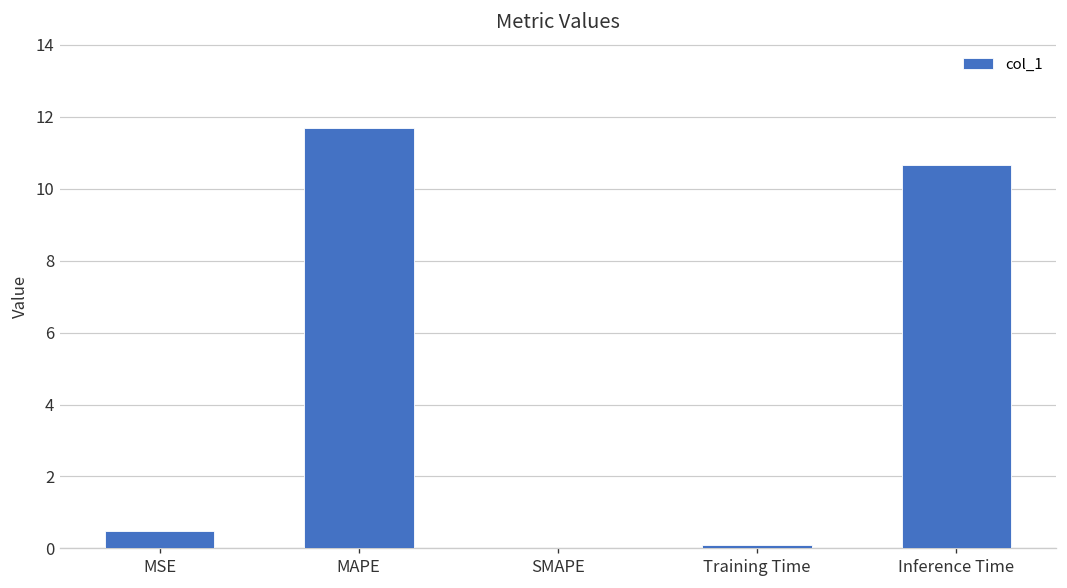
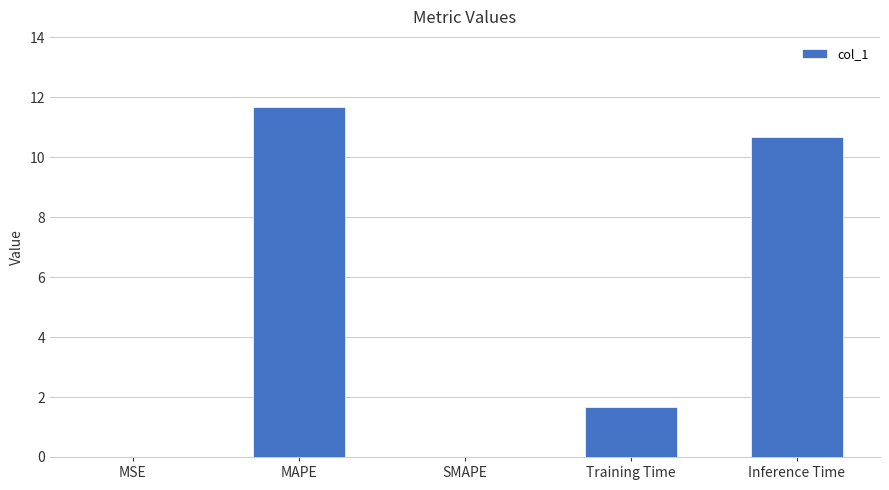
MSE: 0.5 -> 0.0
Training Time: 0.1 -> 1.7
